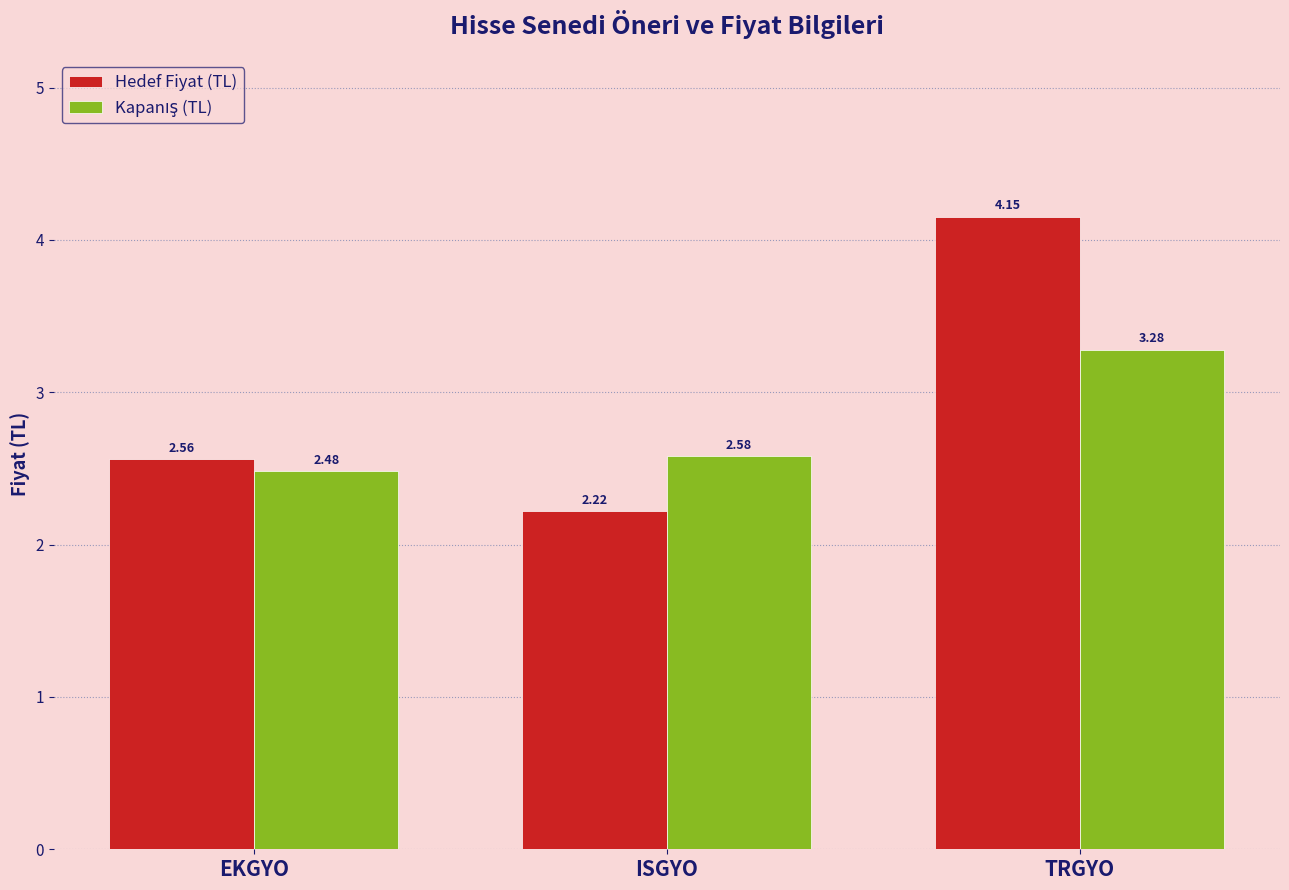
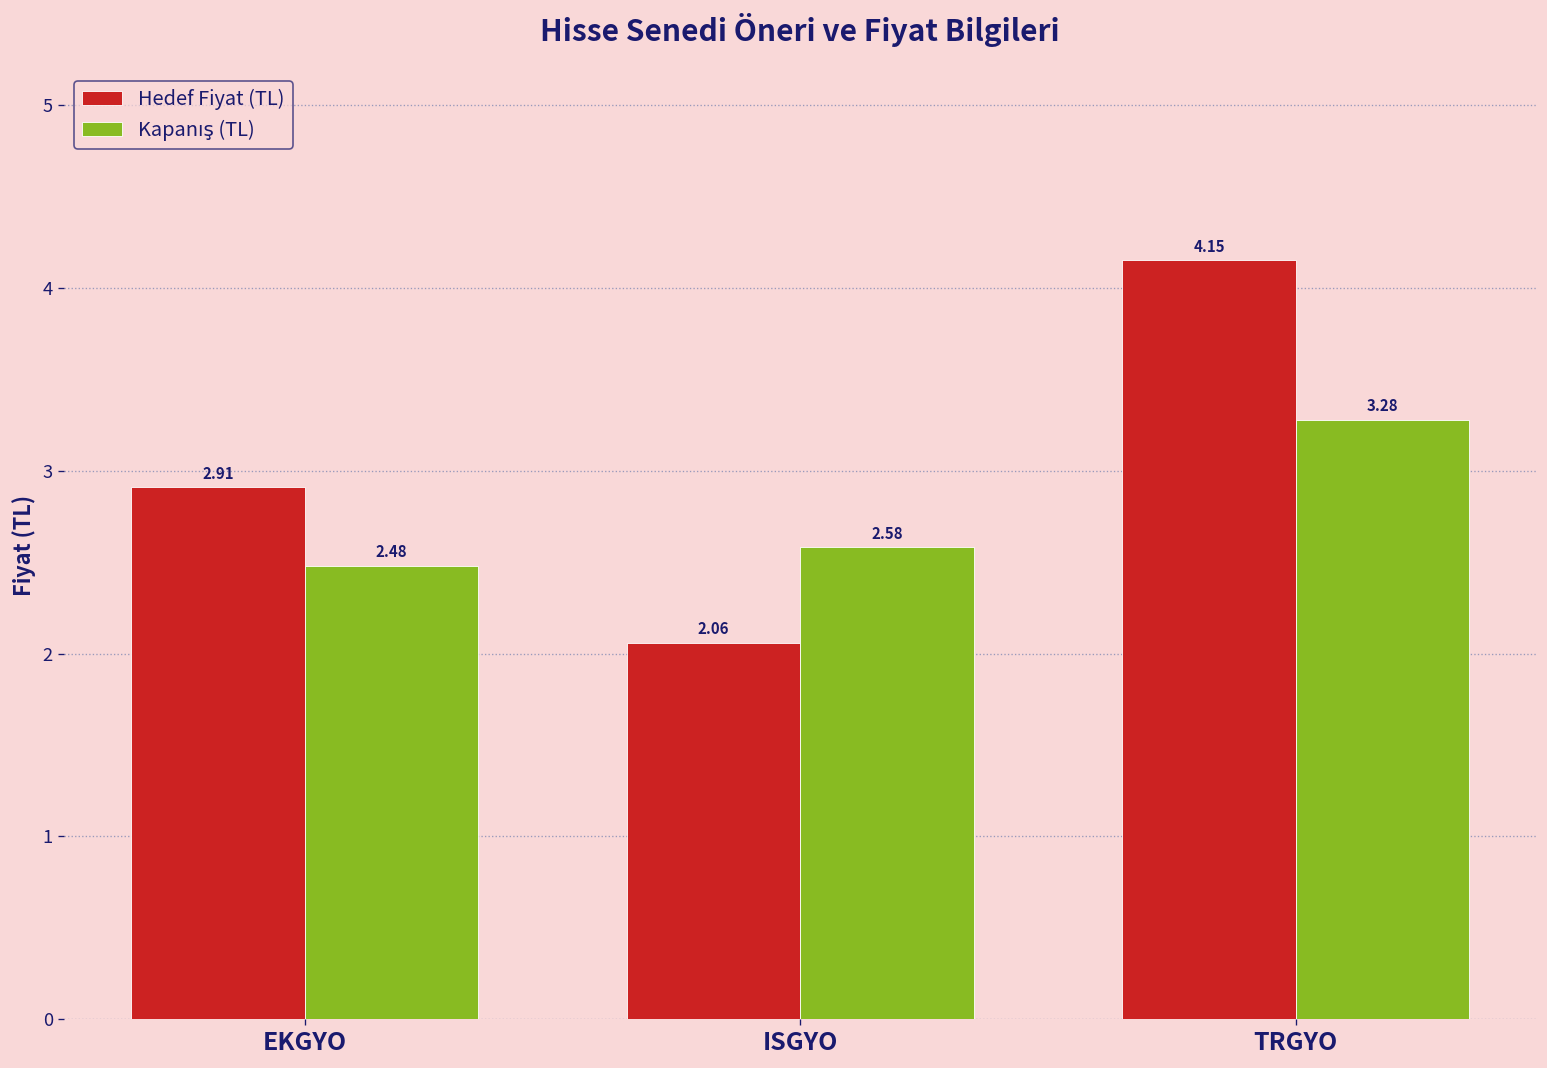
Hedef Fiyat (TL), EKGYO: 2.56 -> 2.91
Hedef Fiyat (TL), ISGYO: 2.22 -> 2.06
